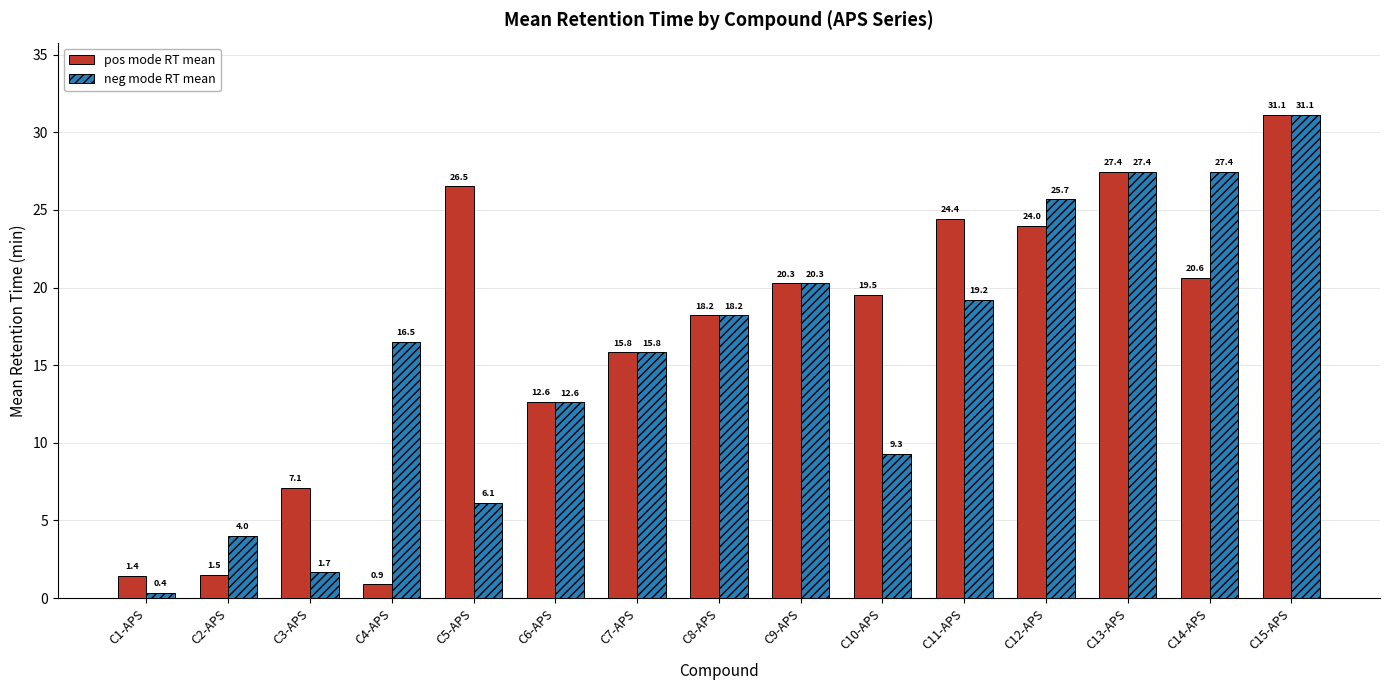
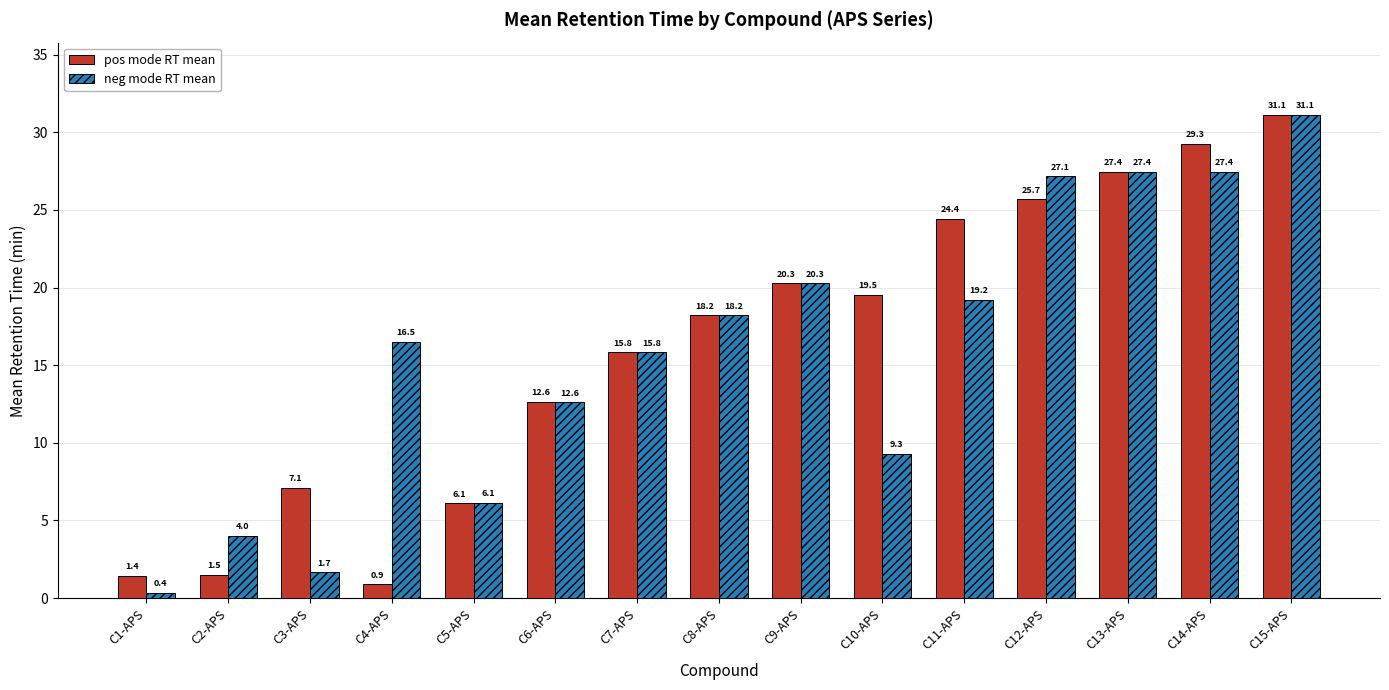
pos mode RT mean, C5-APS: 26.5 -> 6.1
pos mode RT mean, C12-APS: 24.0 -> 25.7
neg mode RT mean, C12-APS: 25.7 -> 27.1
pos mode RT mean, C14-APS: 20.6 -> 29.3
